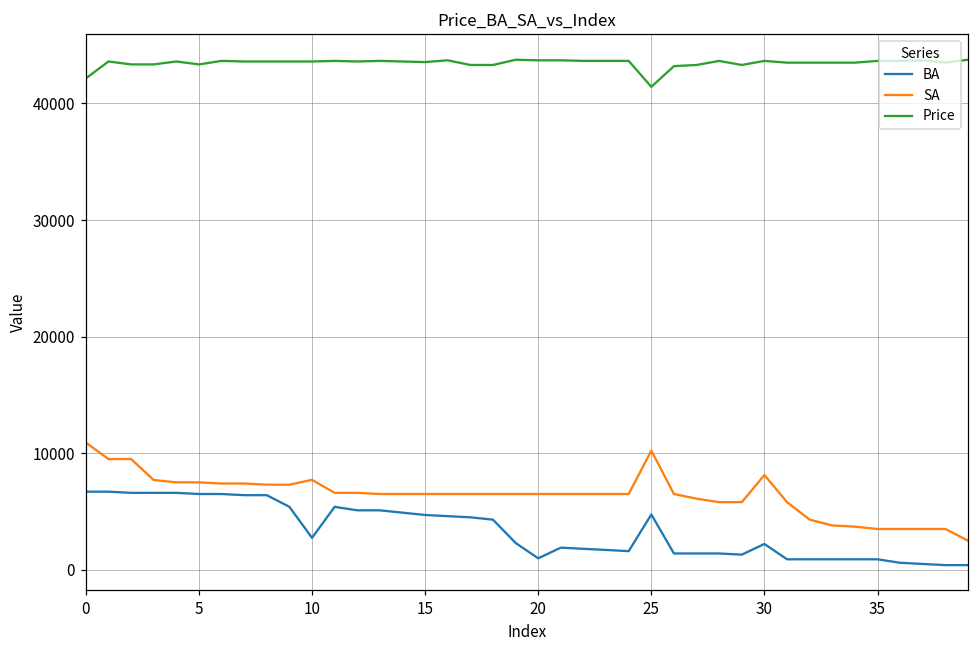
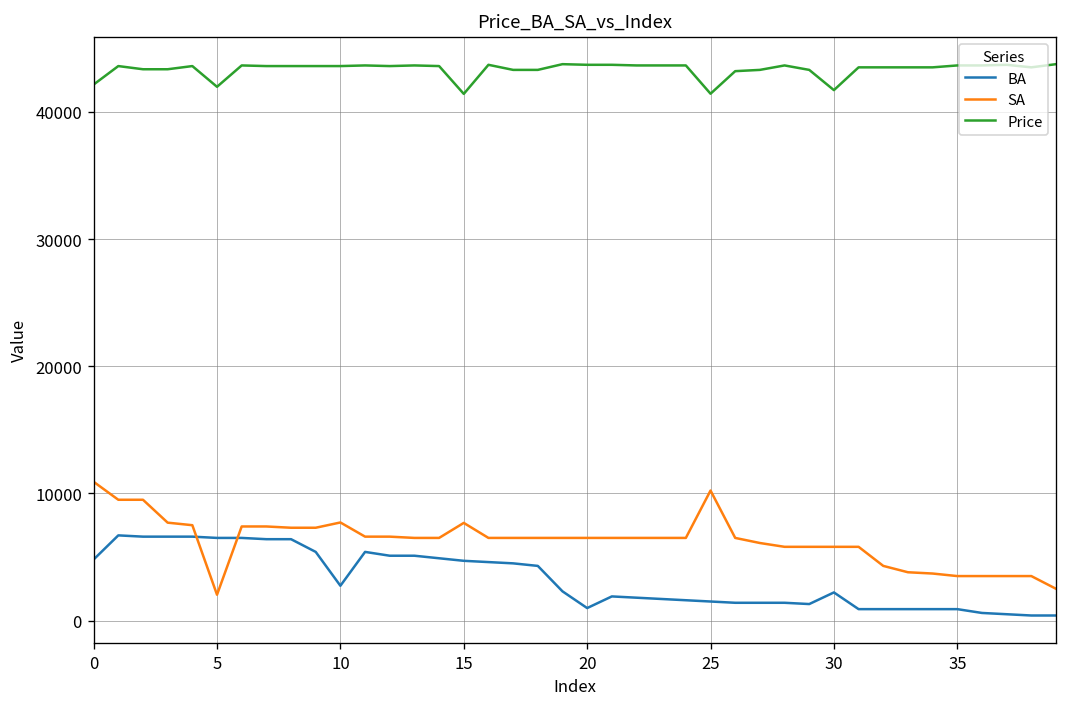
BA, 0: 6700 -> 4800
SA, 5: 7500 -> 2000
Price, 5: 43400 -> 42000
SA, 15: 6500 -> 7700
Price, 15: 43600 -> 41400
BA, 25: 4700 -> 1500
SA, 30: 8100 -> 5800
Price, 30: 43700 -> 41700
